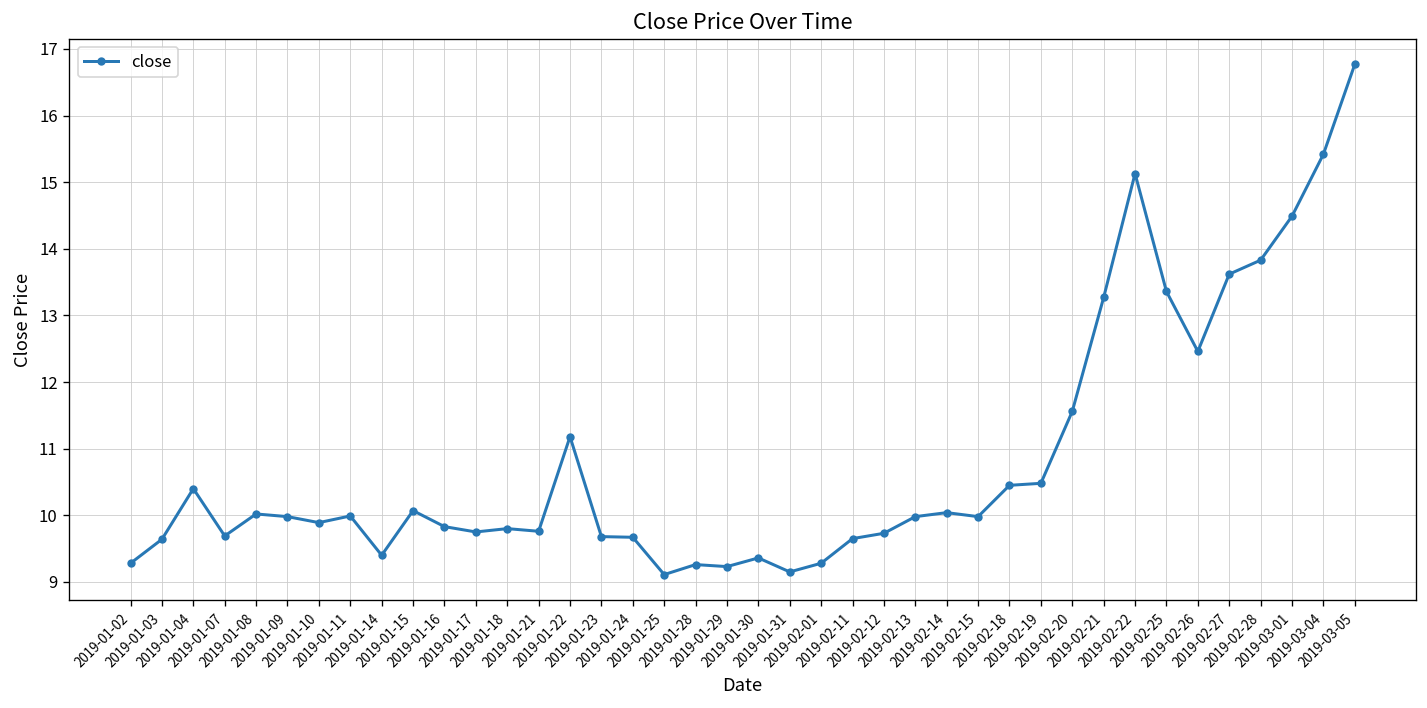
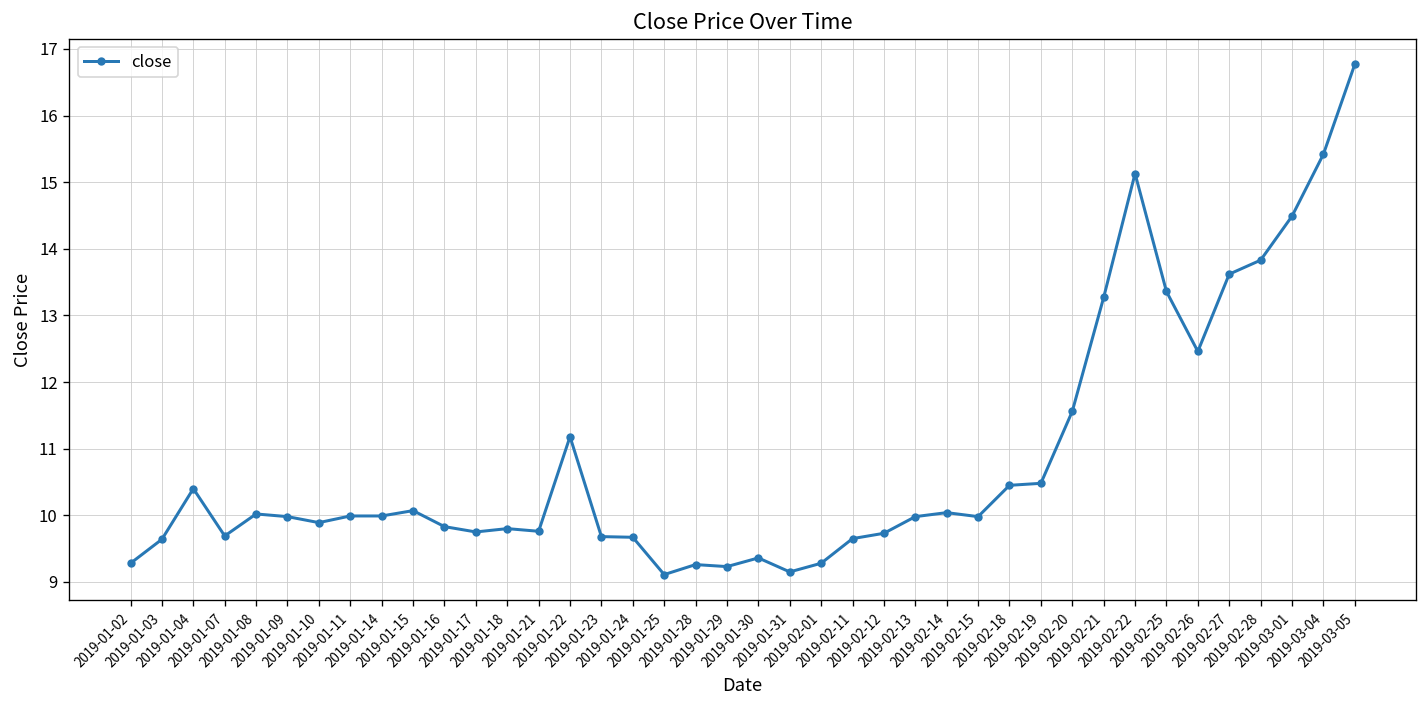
2019-01-14: 9.4 -> 10.0
